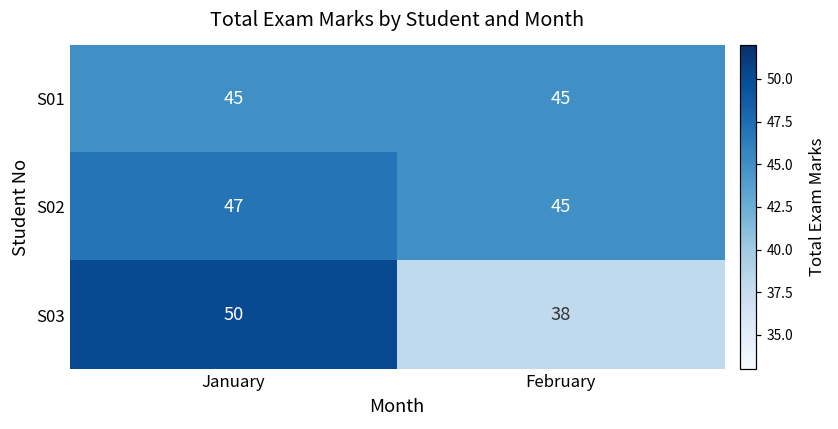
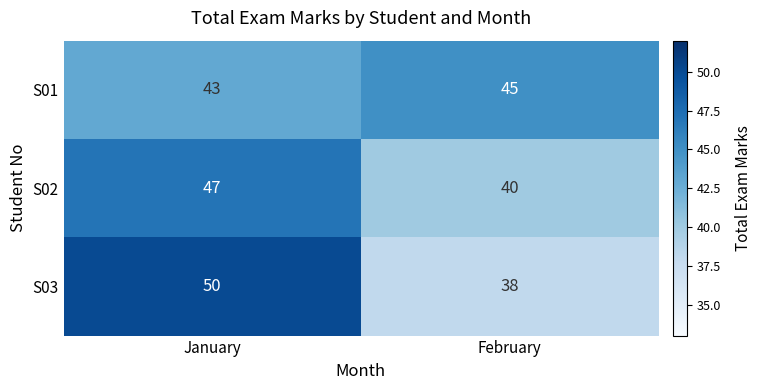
S01, January: 45 -> 43
S02, February: 45 -> 40
